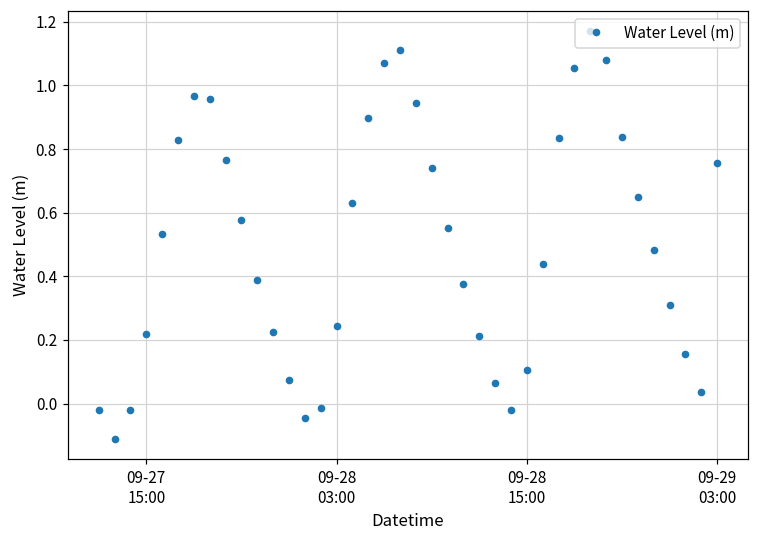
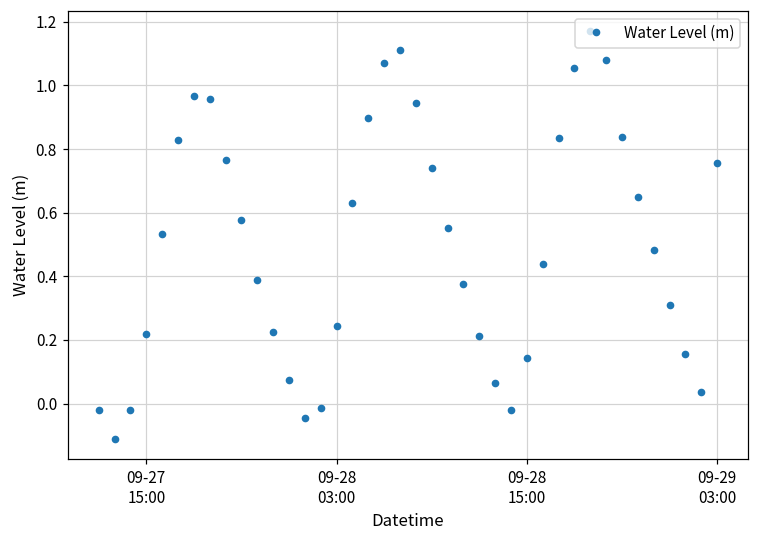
09-28 15:00: 0.11 -> 0.14
